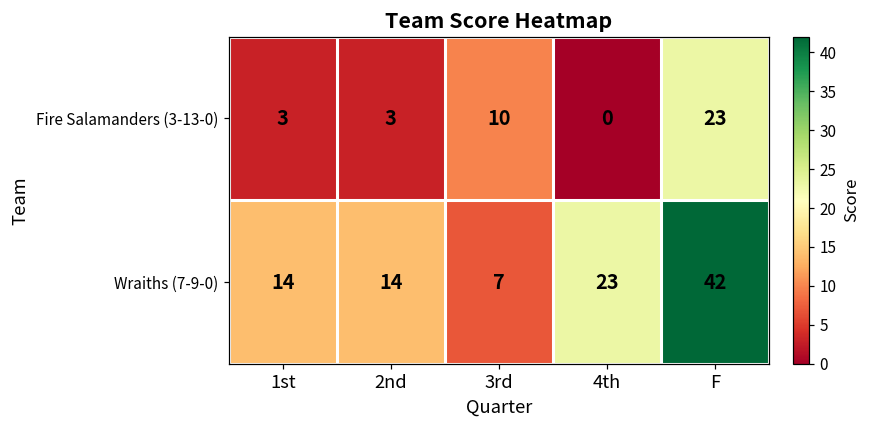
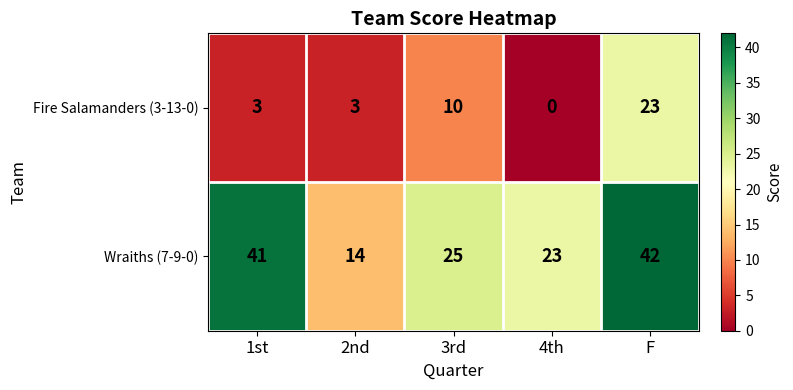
Wraiths (7-9-0), 1st: 14 -> 41
Wraiths (7-9-0), 3rd: 7 -> 25
